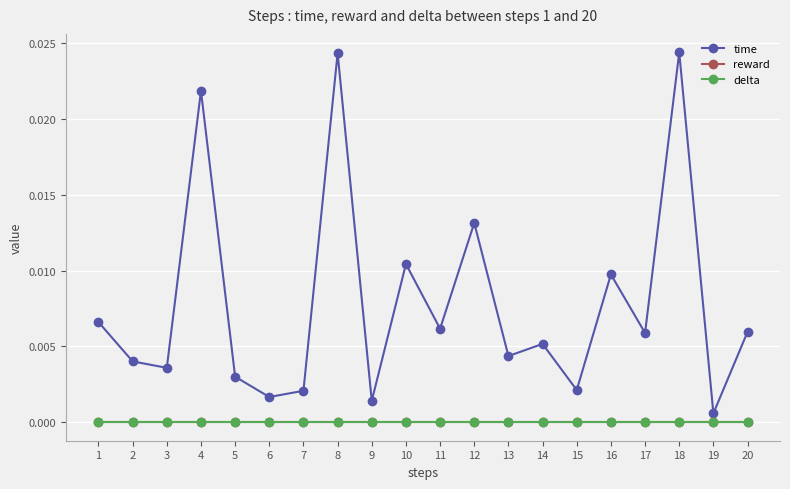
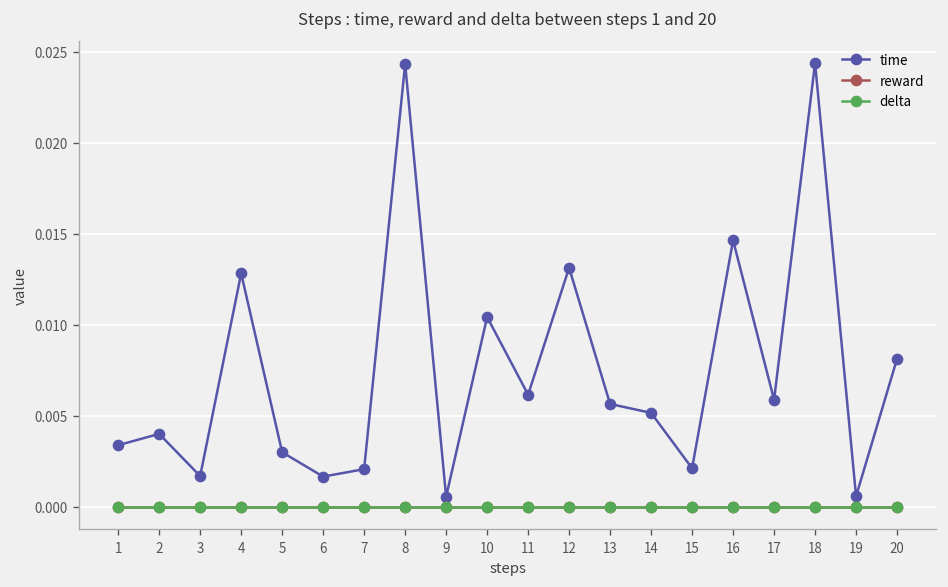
time, 1: 0.0066 -> 0.0034
time, 3: 0.0036 -> 0.0017
time, 4: 0.0218 -> 0.0128
time, 9: 0.0014 -> 0.0006
time, 13: 0.0044 -> 0.0057
time, 16: 0.0097 -> 0.0146
time, 20: 0.0060 -> 0.0081
